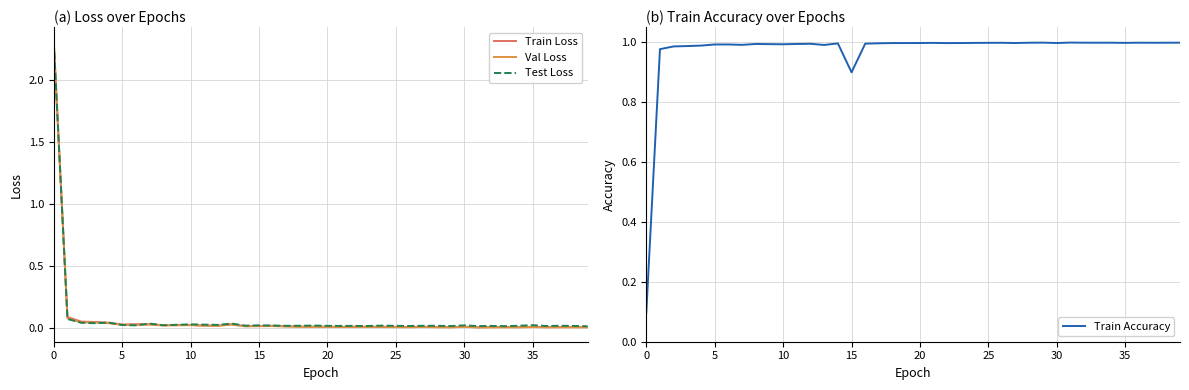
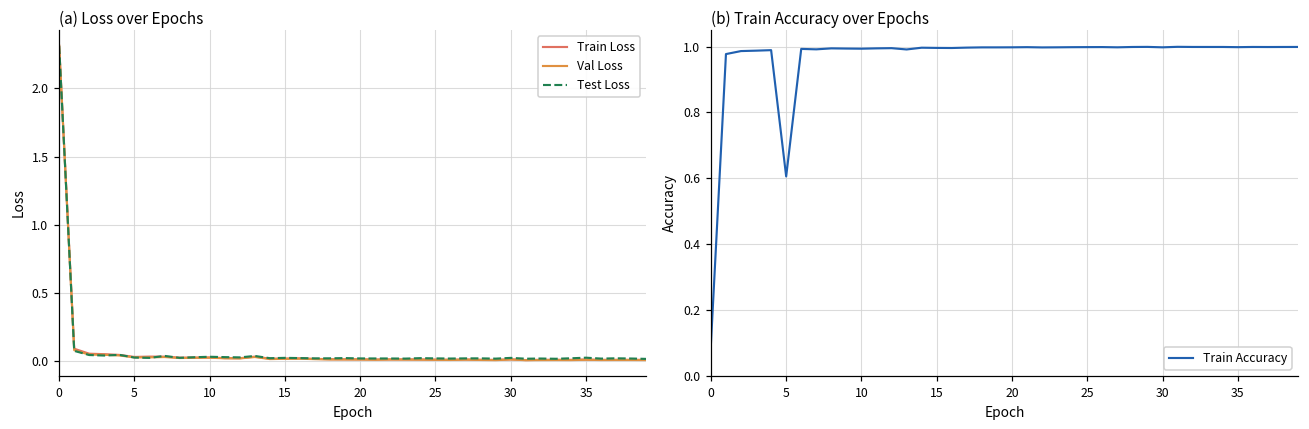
(b) Train Accuracy over Epochs, 5: 0.99 -> 0.61
(b) Train Accuracy over Epochs, 15: 0.90 -> 1.00
